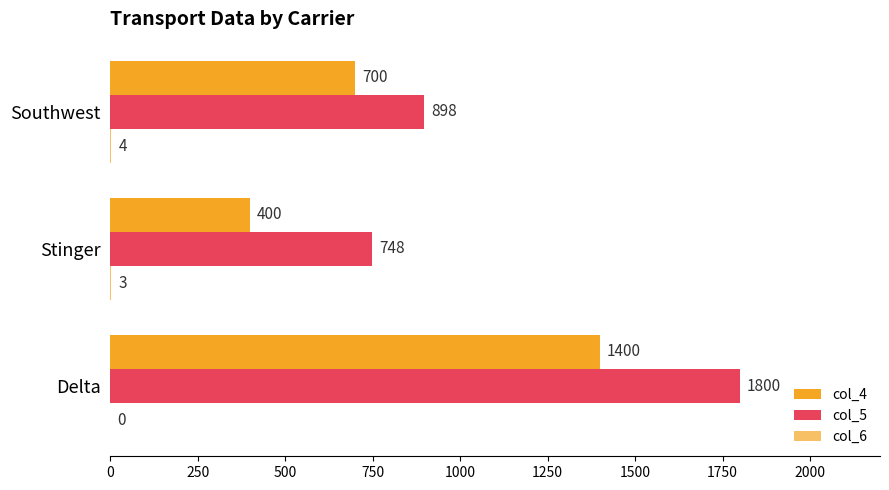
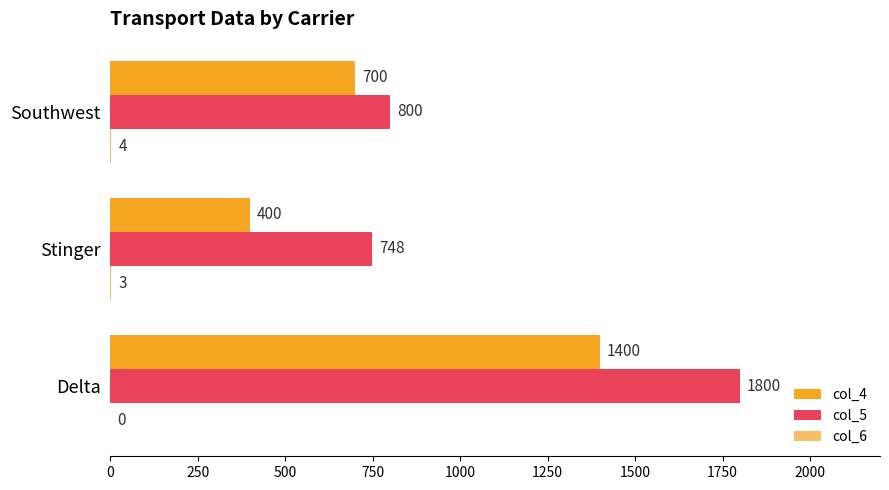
col_5, Southwest: 898 -> 800
